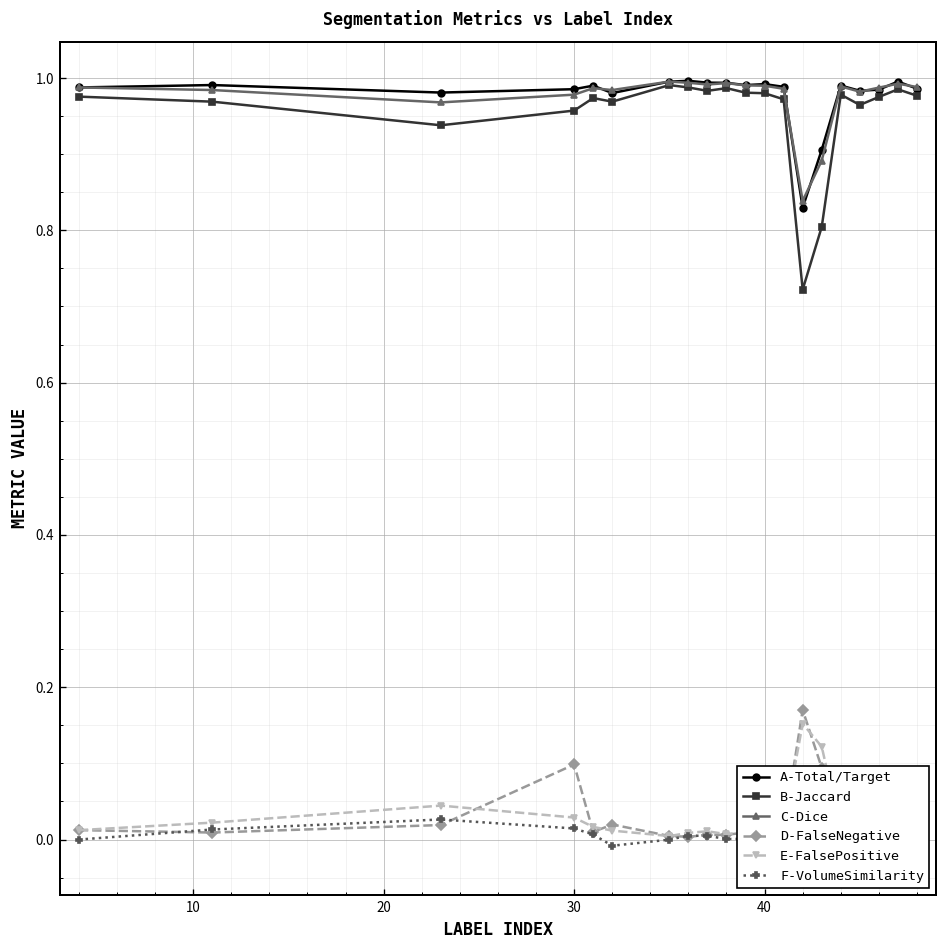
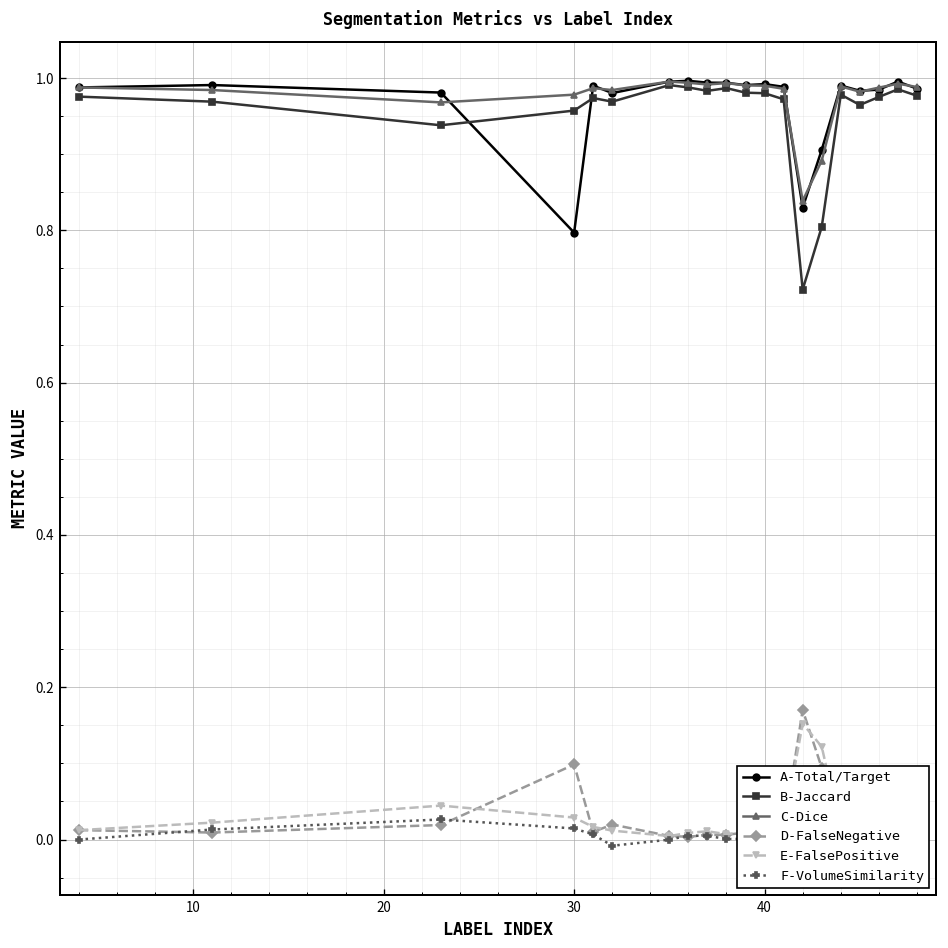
A-Total/Target, 30: 0.99 -> 0.80
